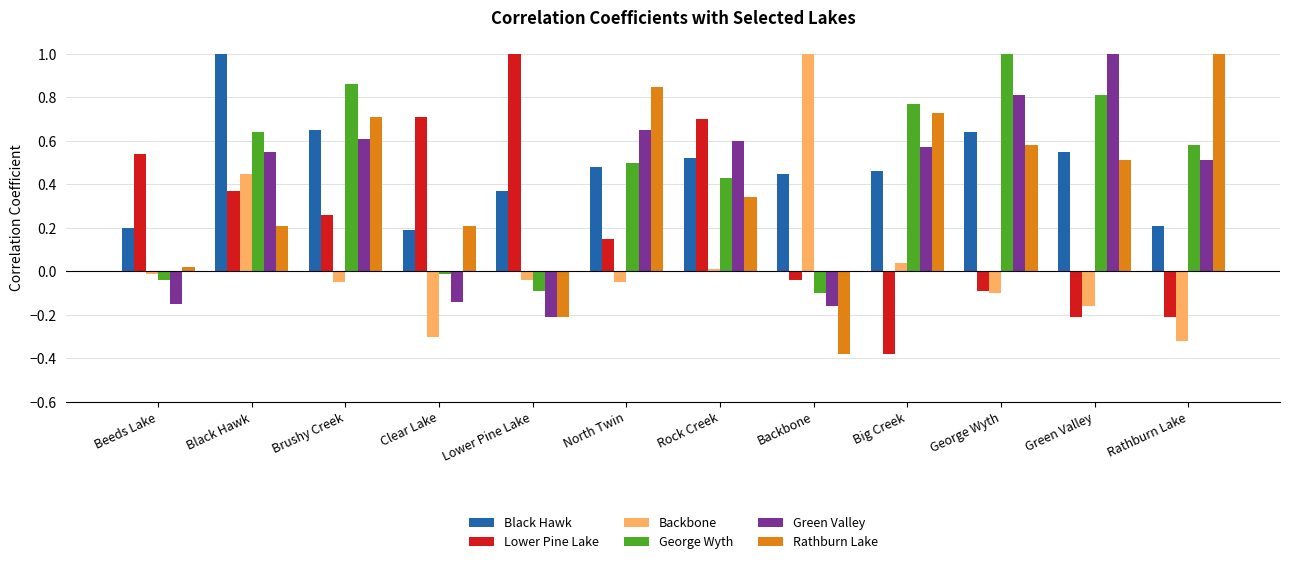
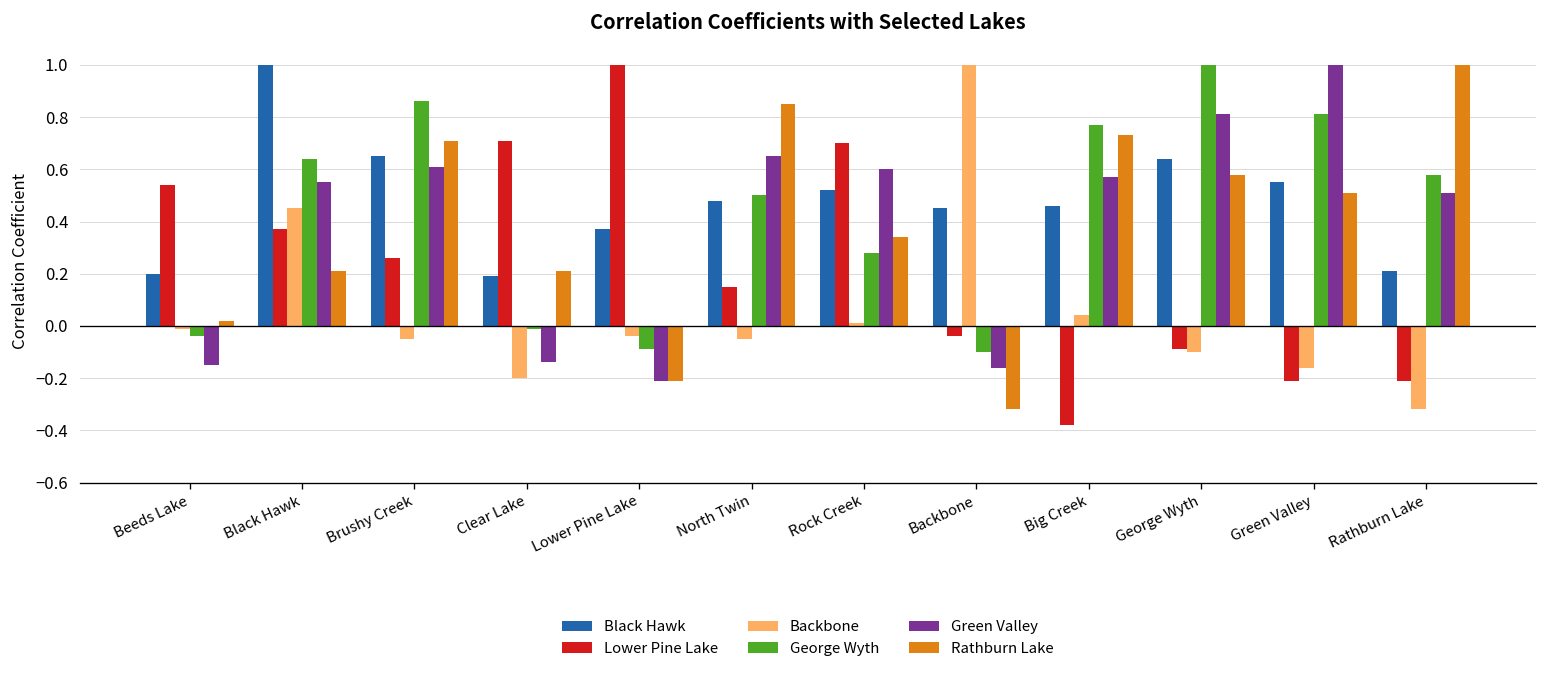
Backbone, Clear Lake: -0.3 -> -0.2
George Wyth, Rock Creek: 0.43 -> 0.28
Rathburn Lake, Backbone: -0.38 -> -0.32
